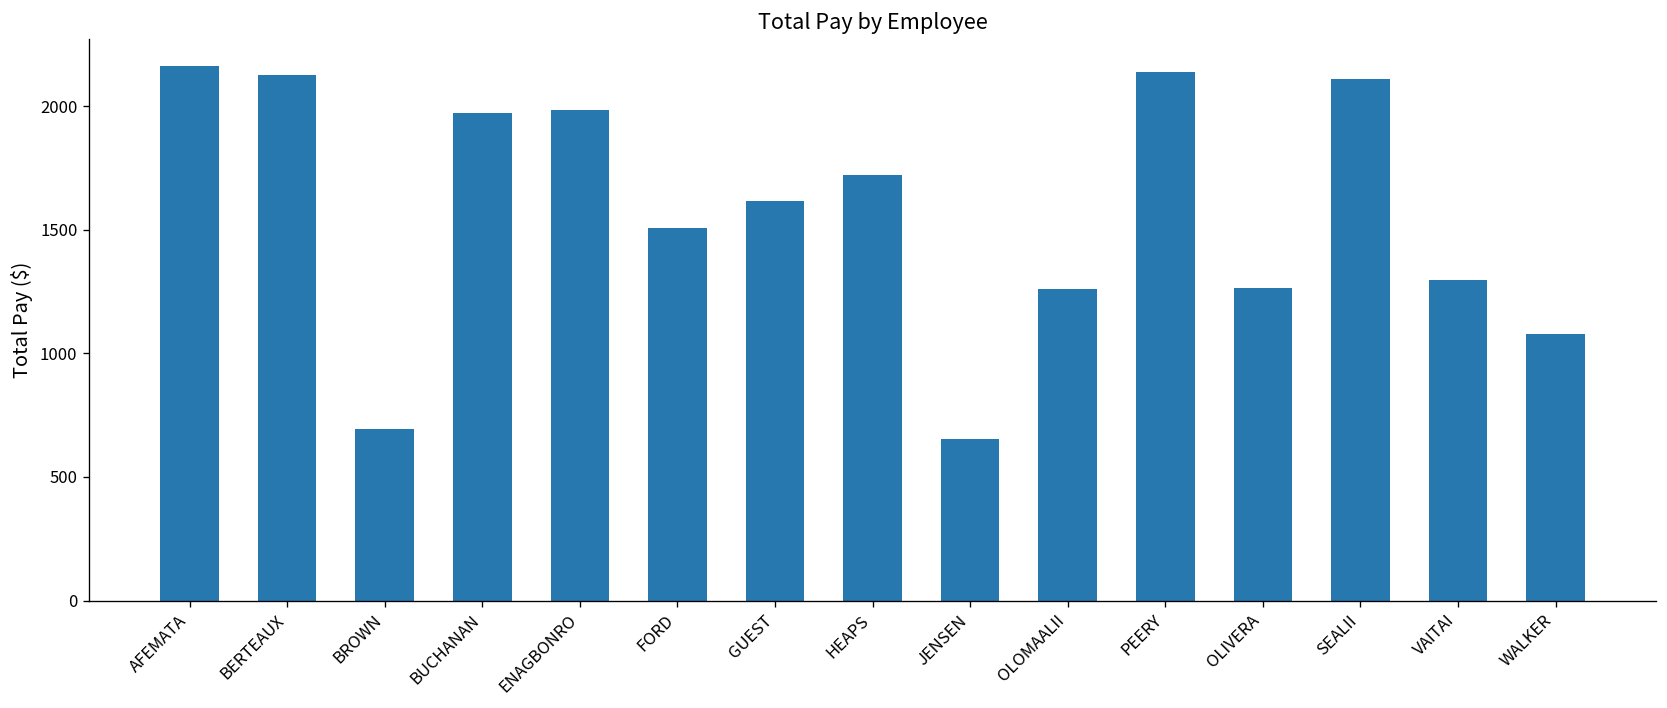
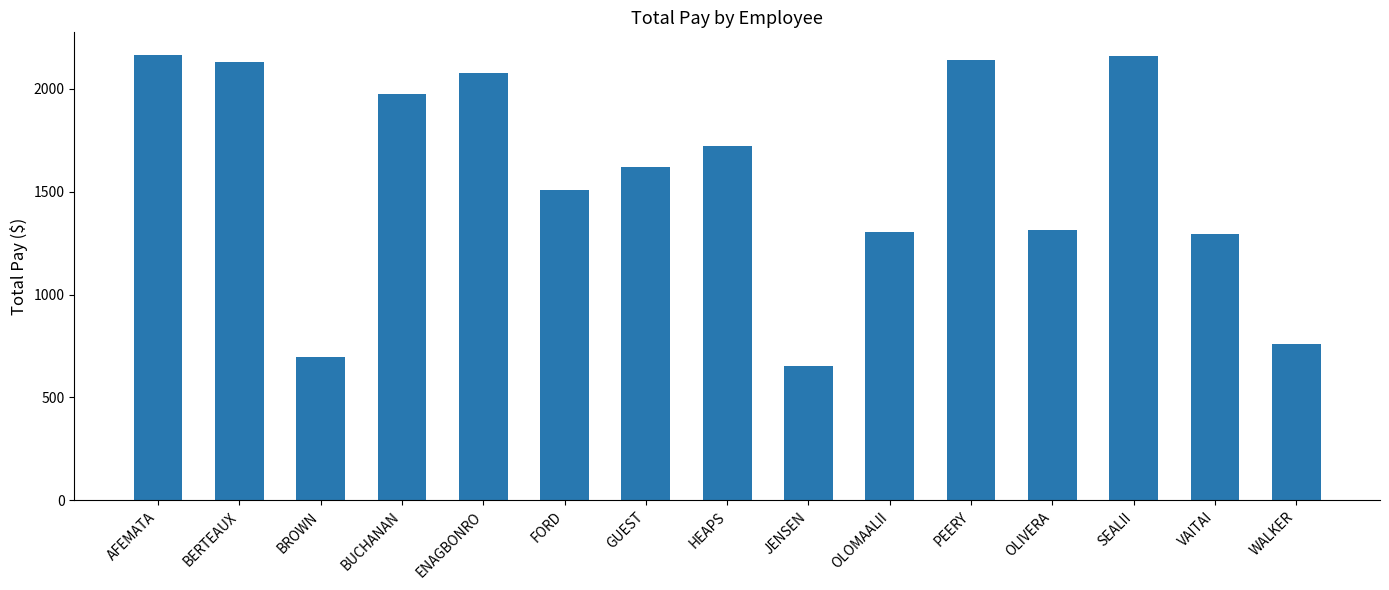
ENAGBONRO: 1980 -> 2070
OLOMAALII: 1260 -> 1310
OLIVERA: 1260 -> 1310
SEALII: 2110 -> 2160
WALKER: 1080 -> 760
